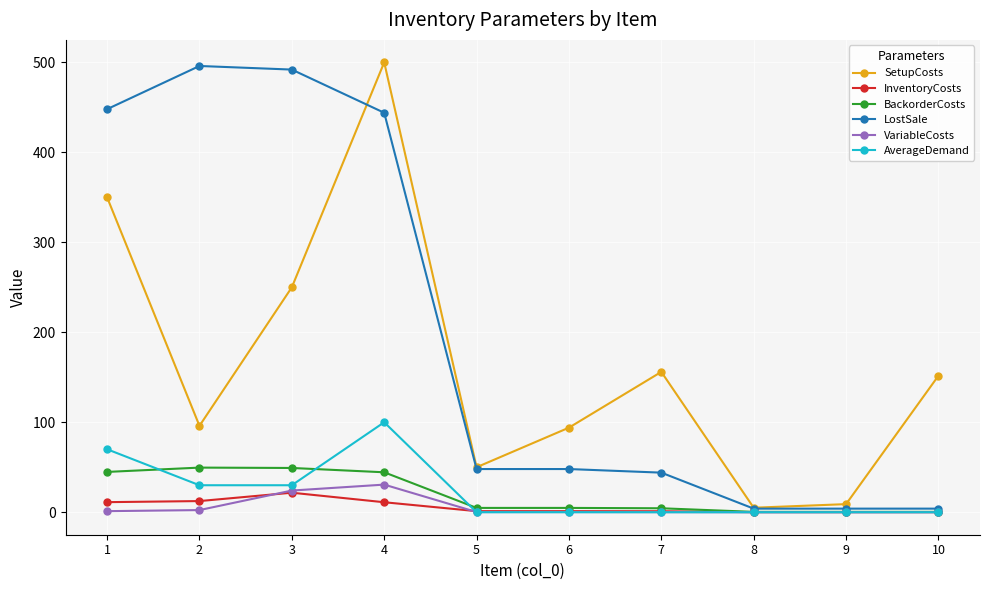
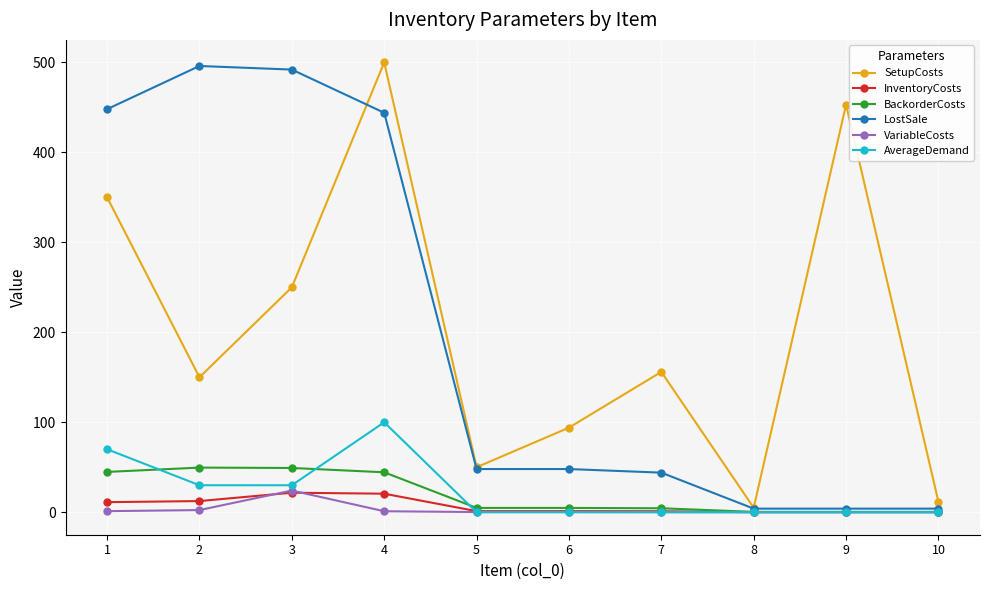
SetupCosts, 2: 100 -> 150
InventoryCosts, 4: 10 -> 20
VariableCosts, 4: 30 -> 0
SetupCosts, 9: 10 -> 450
SetupCosts, 10: 150 -> 10
